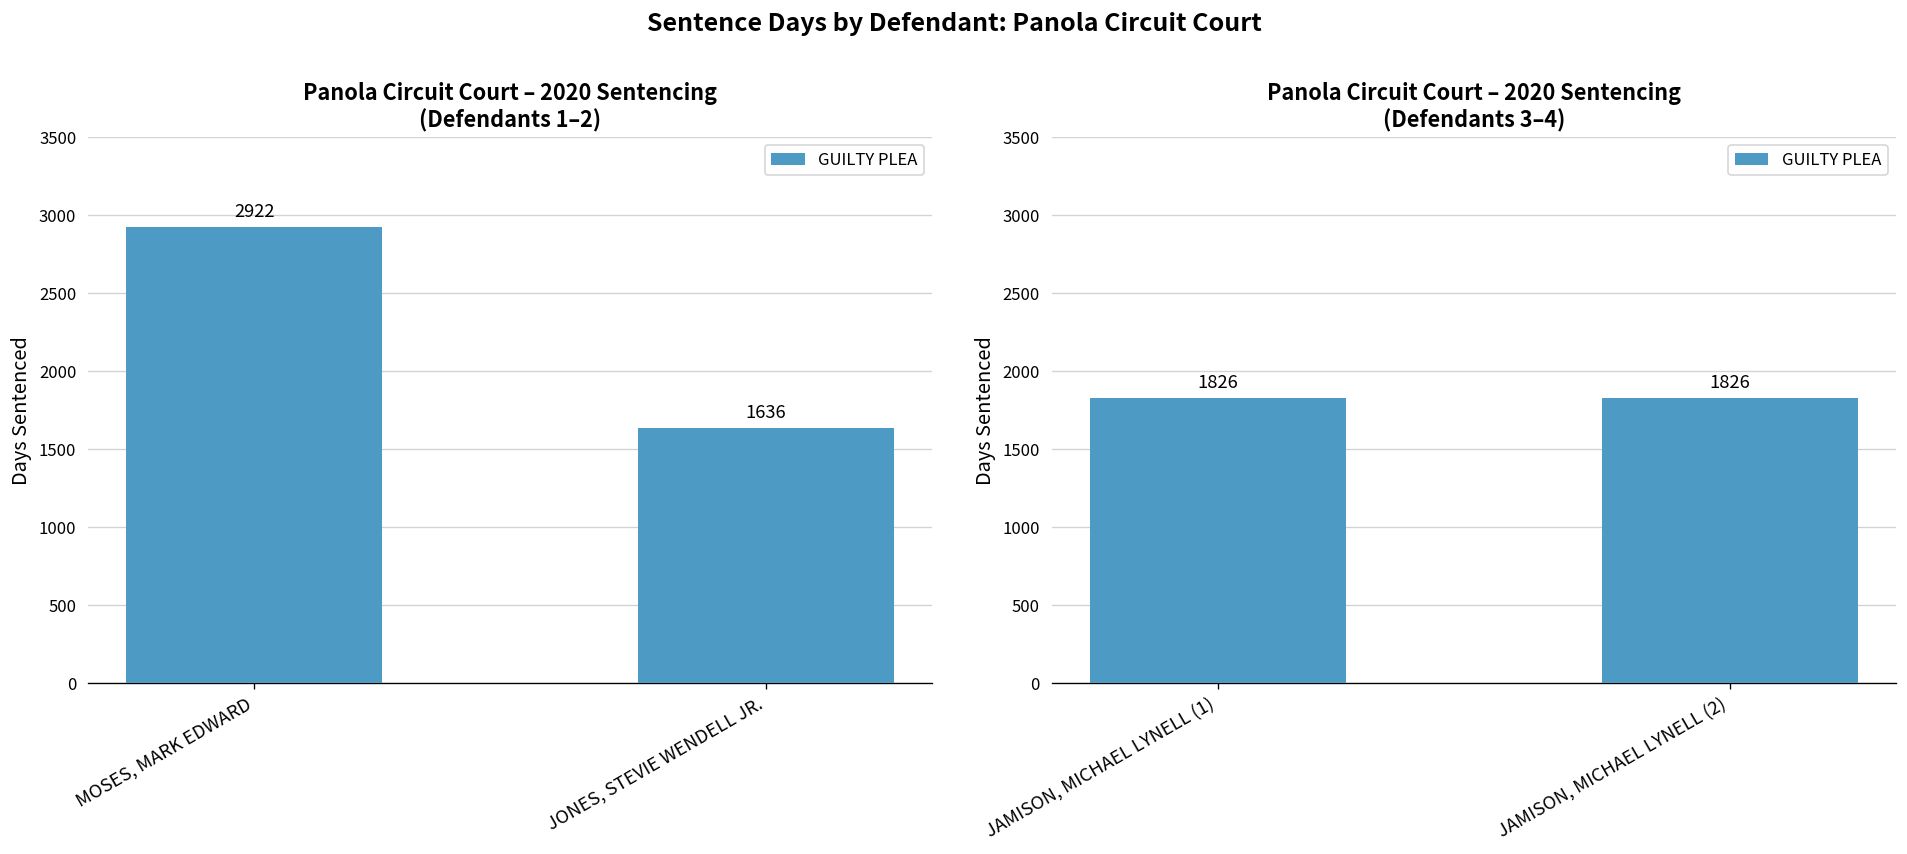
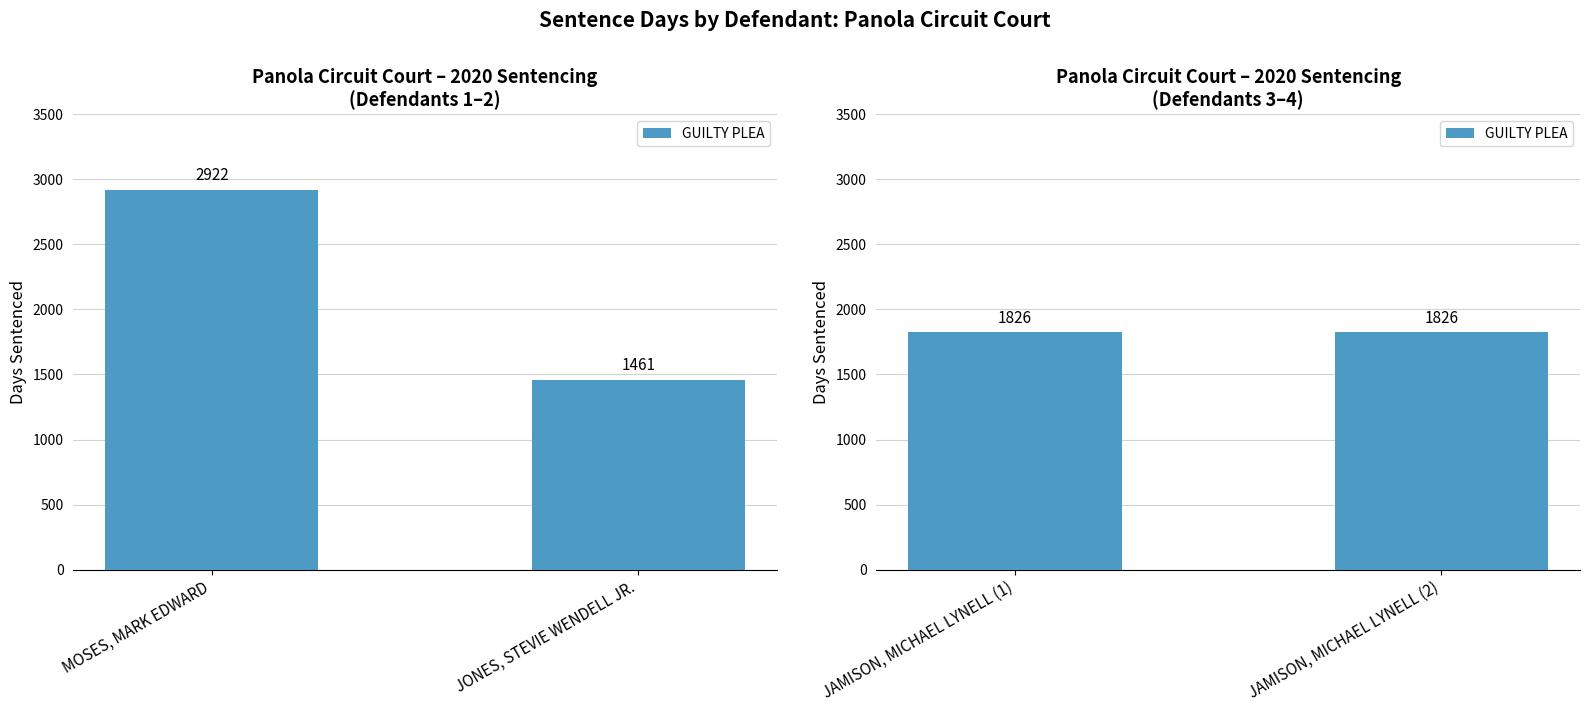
Panola Circuit Court – 2020 Sentencing (Defendants 1–2), JONES, STEVIE WENDELL JR.: 1636 -> 1461
